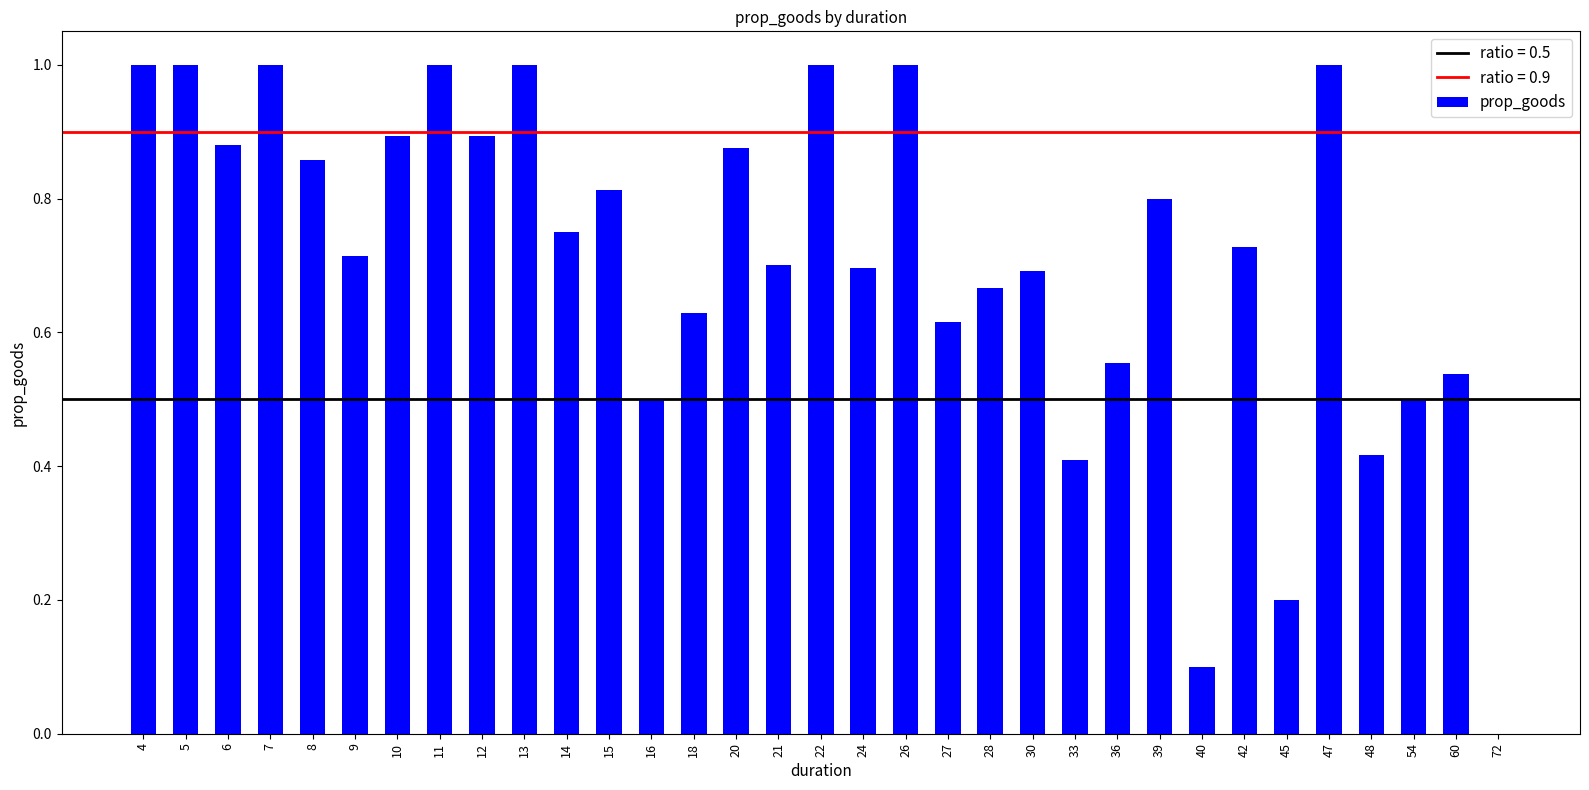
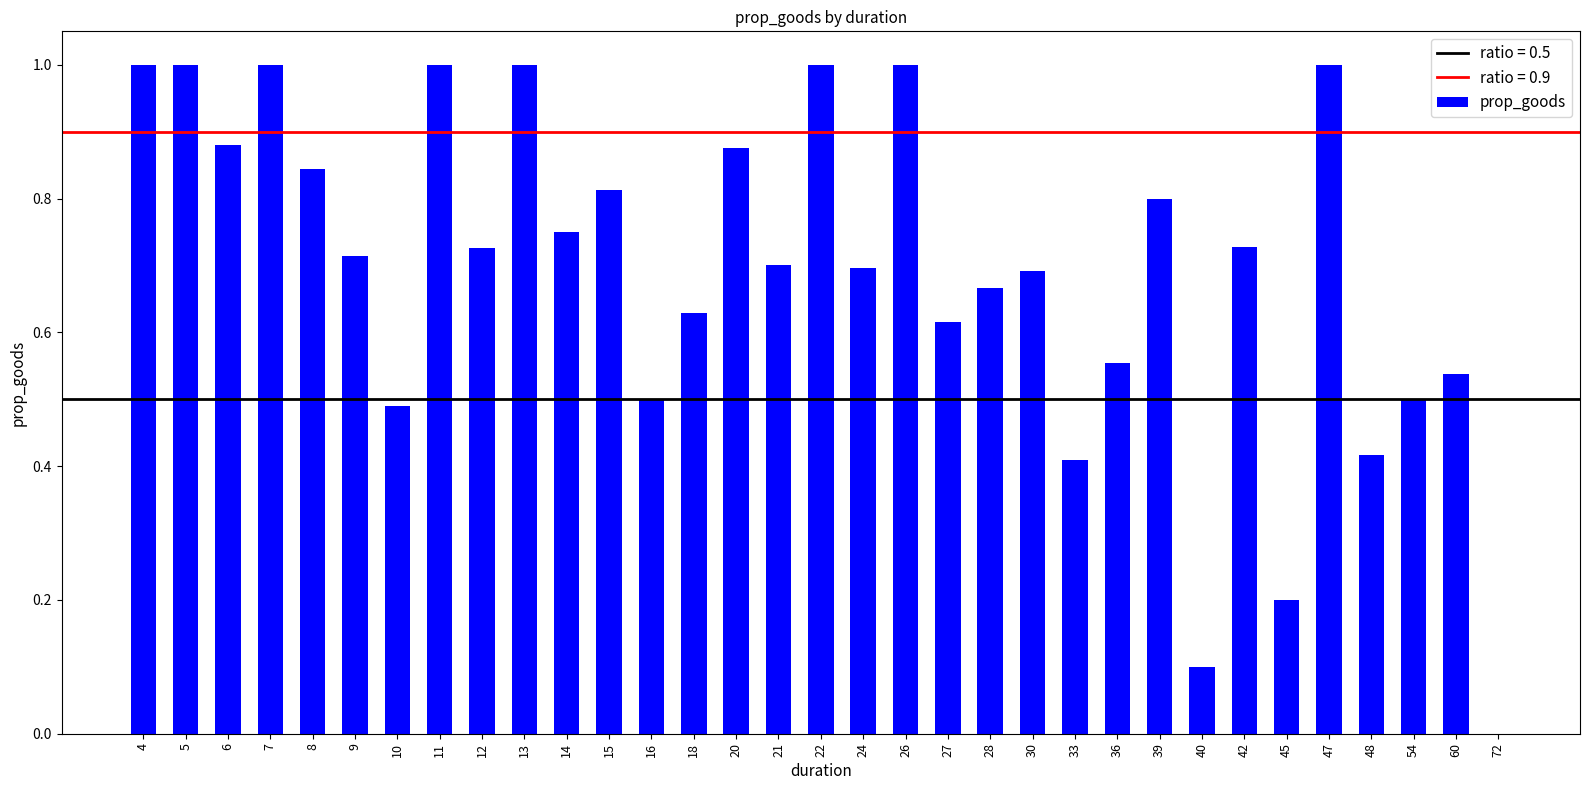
8: 0.86 -> 0.84
10: 0.89 -> 0.49
12: 0.89 -> 0.73
